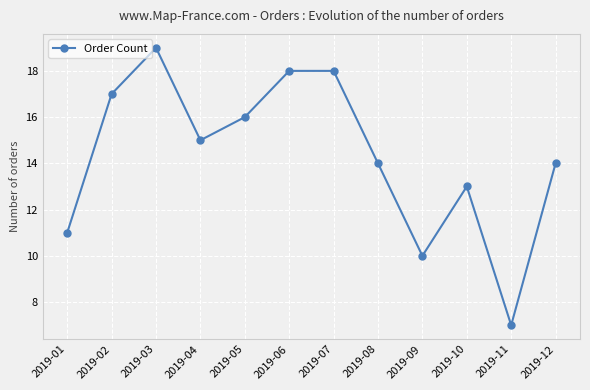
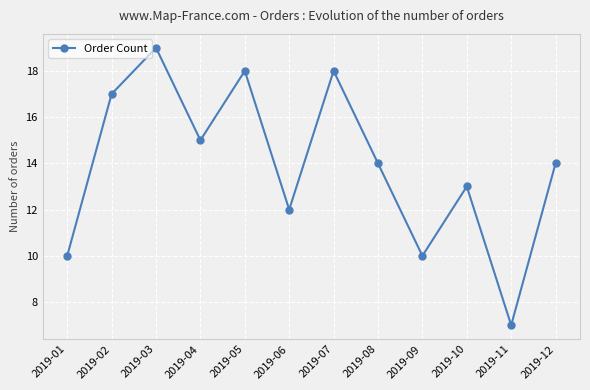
2019-01: 11 -> 10
2019-05: 16 -> 18
2019-06: 18 -> 12
